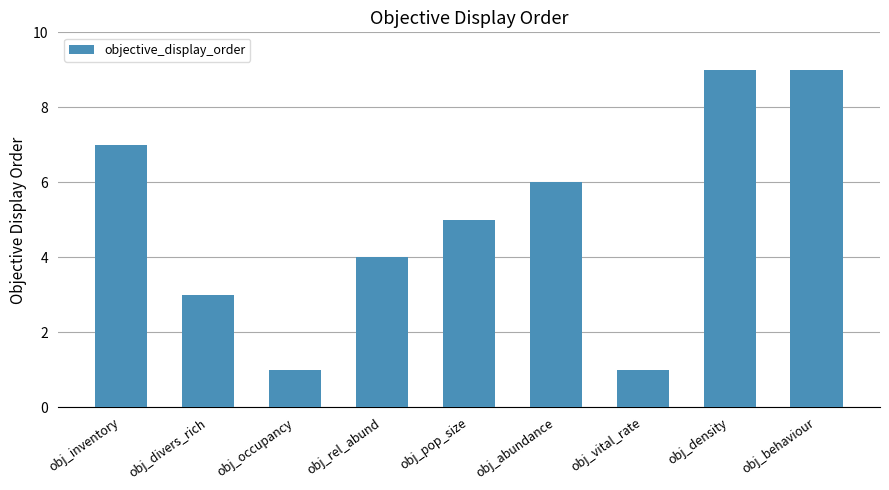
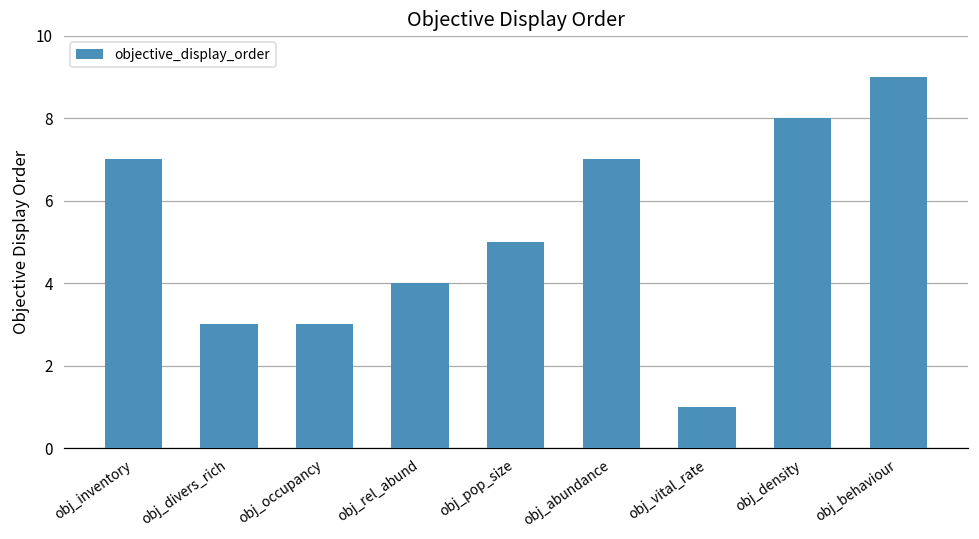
obj_occupancy: 1 -> 3
obj_abundance: 6 -> 7
obj_density: 9 -> 8
